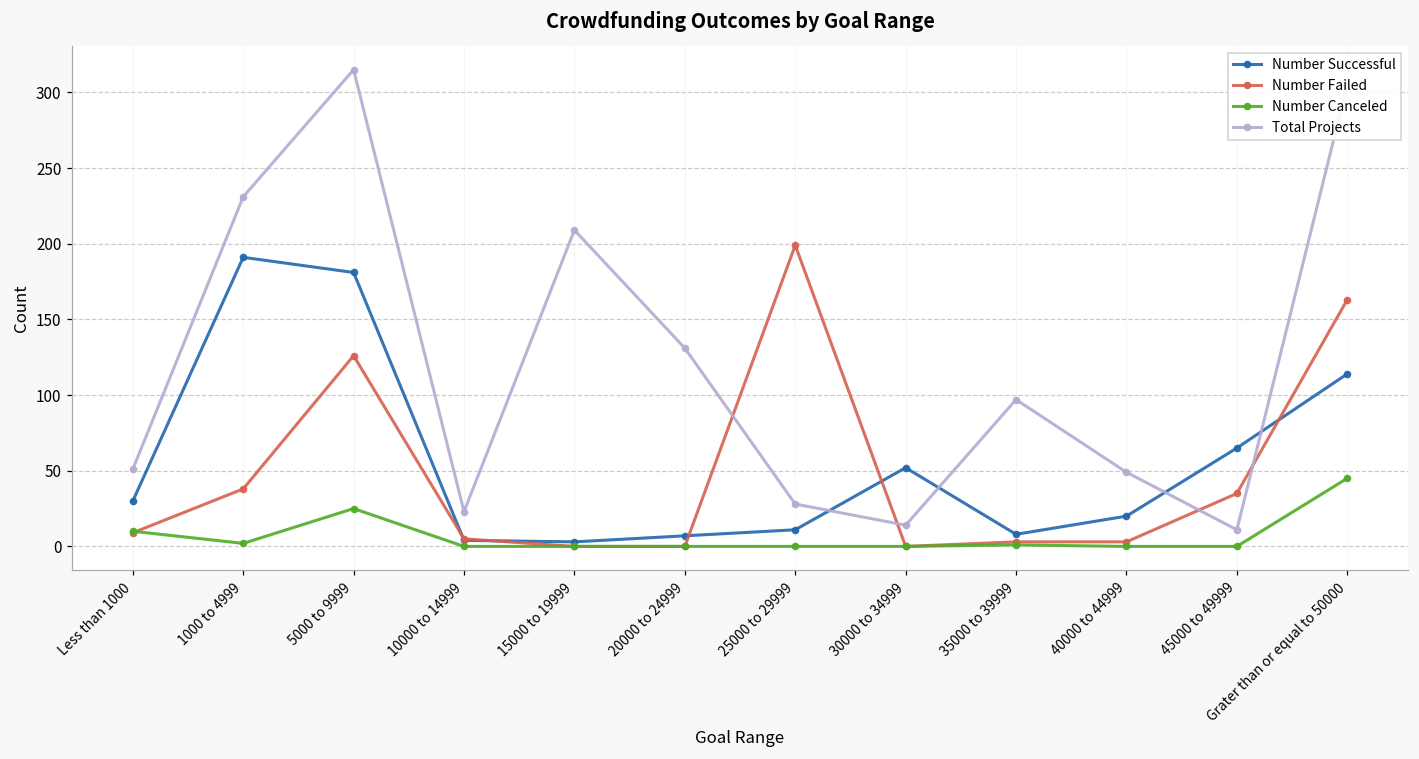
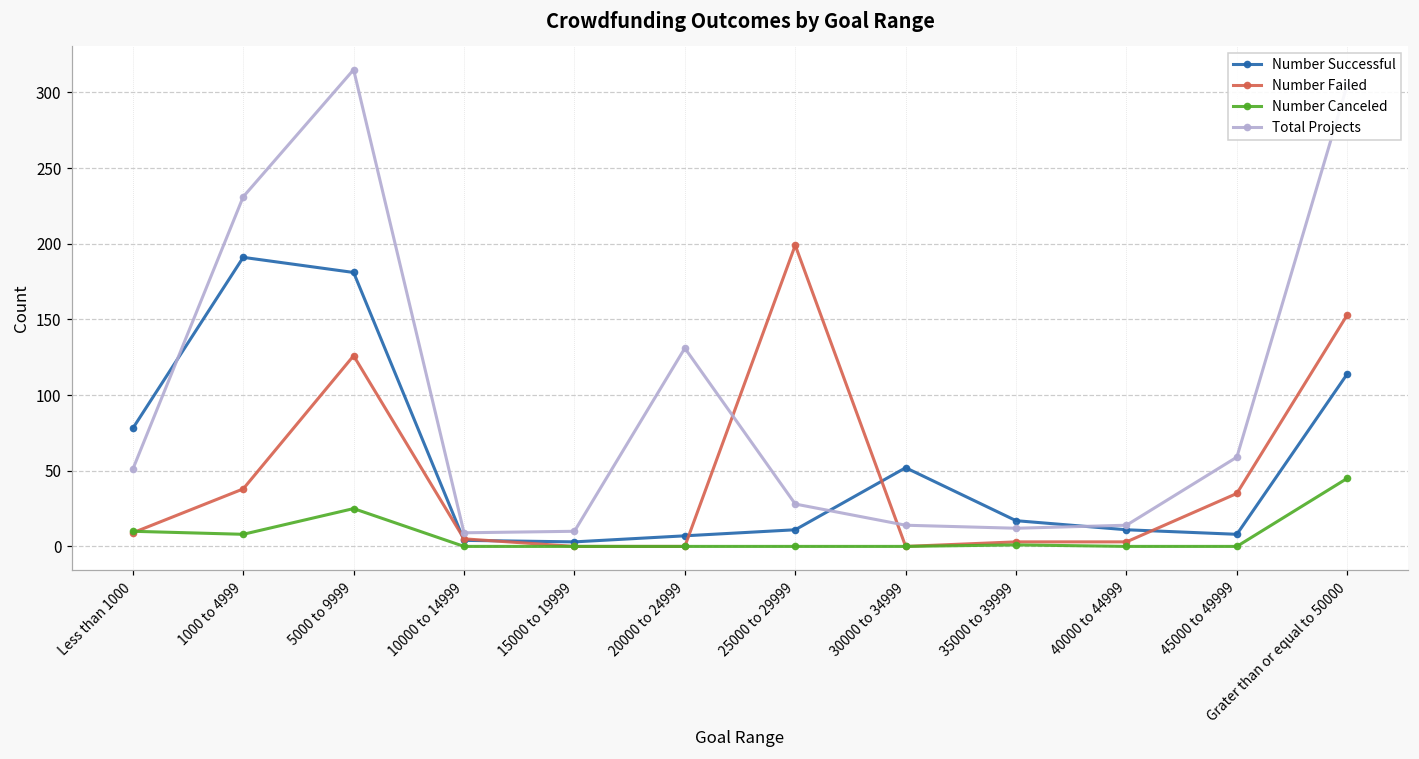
Number Successful, Less than 1000: 30 -> 78
Number Canceled, 1000 to 4999: 2 -> 8
Total Projects, 10000 to 14999: 23 -> 9
Total Projects, 15000 to 19999: 209 -> 10
Number Successful, 35000 to 39999: 8 -> 17
Total Projects, 35000 to 39999: 97 -> 12
Number Successful, 40000 to 44999: 20 -> 11
Total Projects, 40000 to 44999: 49 -> 14
Number Successful, 45000 to 49999: 65 -> 8
Total Projects, 45000 to 49999: 11 -> 59
Number Failed, Grater than or equal to 50000: 163 -> 153
